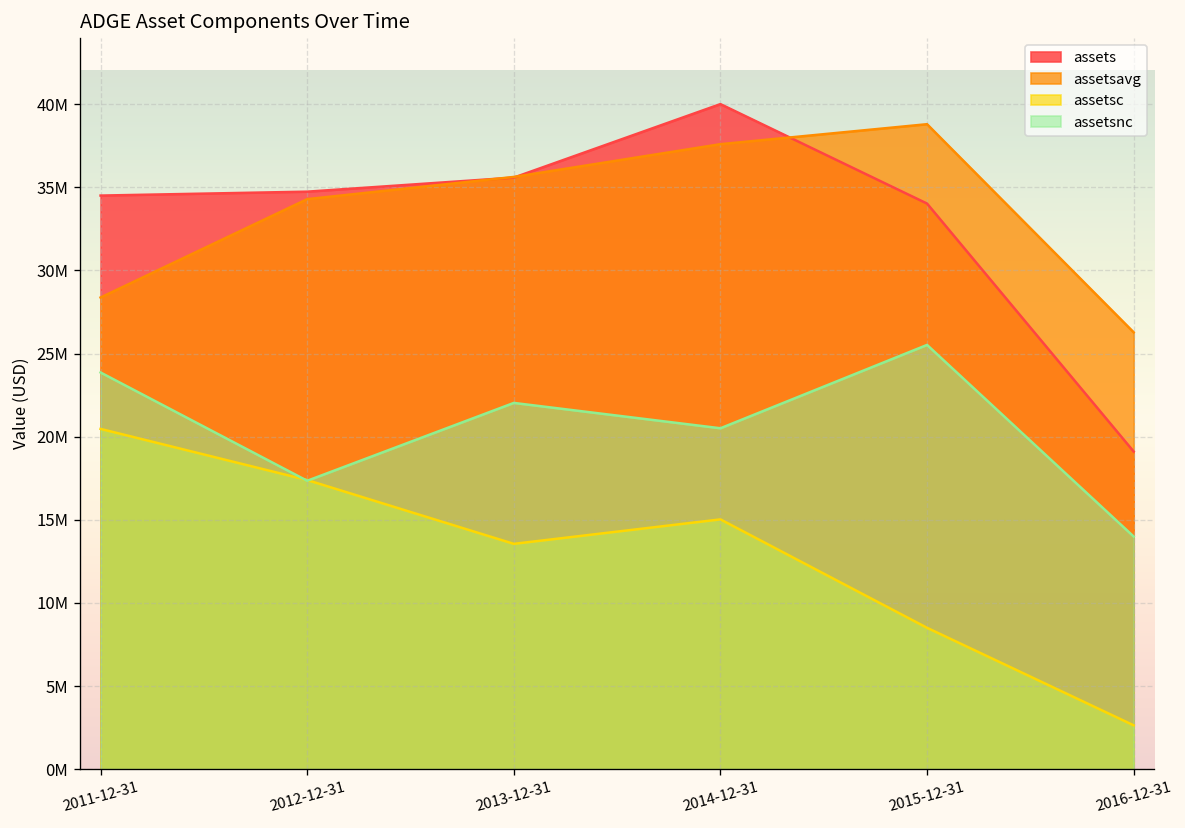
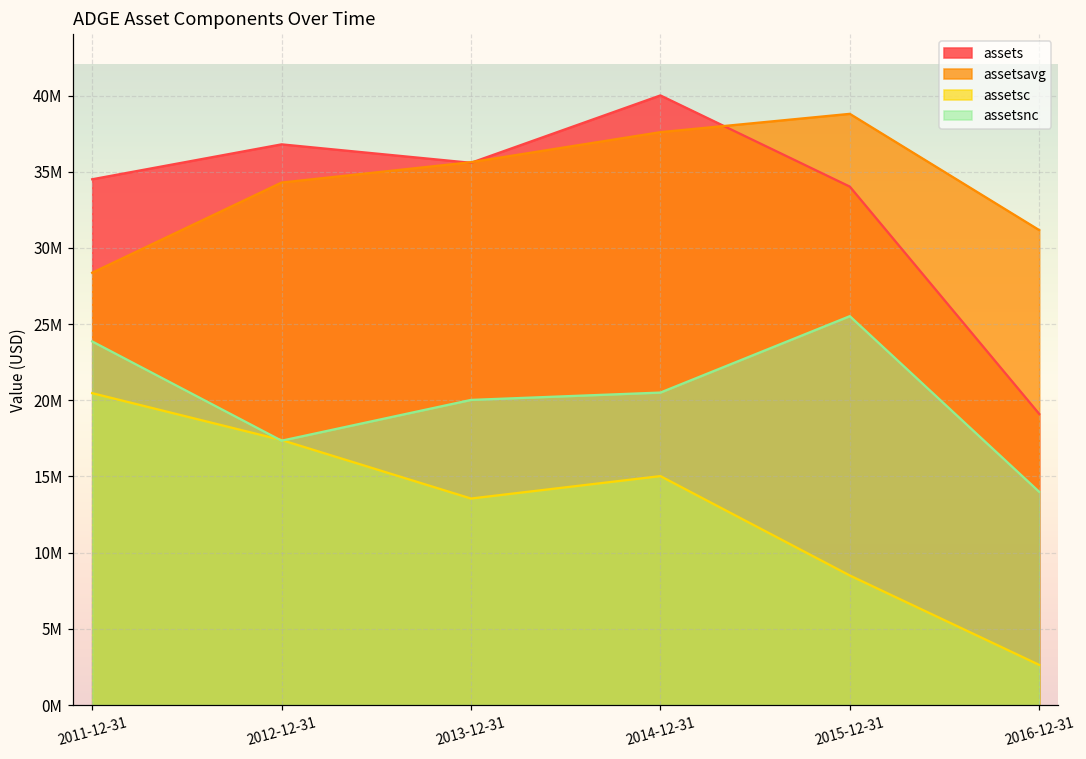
assets, 2012-12-31: 34700000 -> 36800000
assetsnc, 2013-12-31: 22000000 -> 20000000
assetsavg, 2016-12-31: 26300000 -> 31200000
